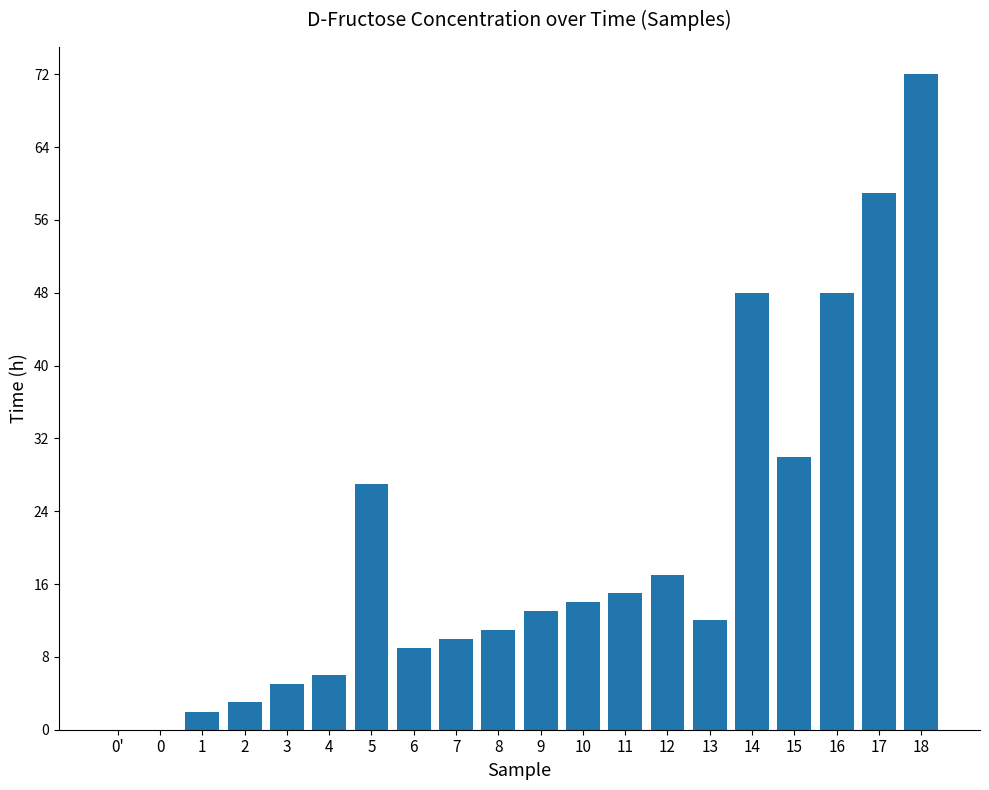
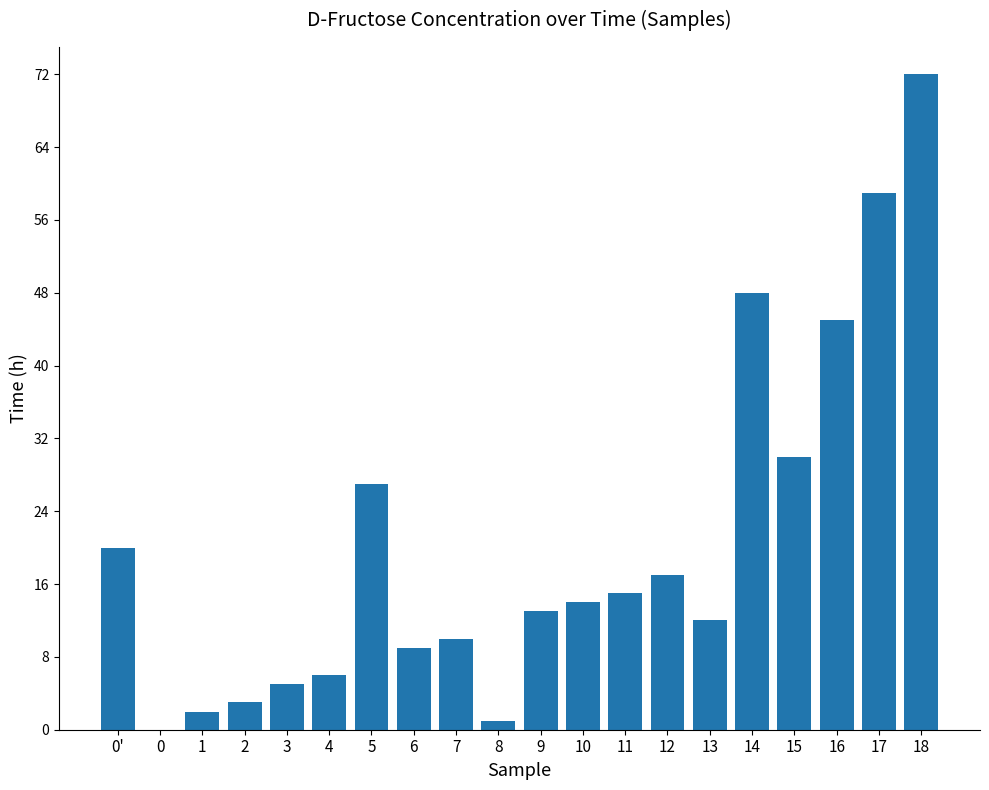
0': 0 -> 20
8: 11 -> 1
16: 48 -> 45
